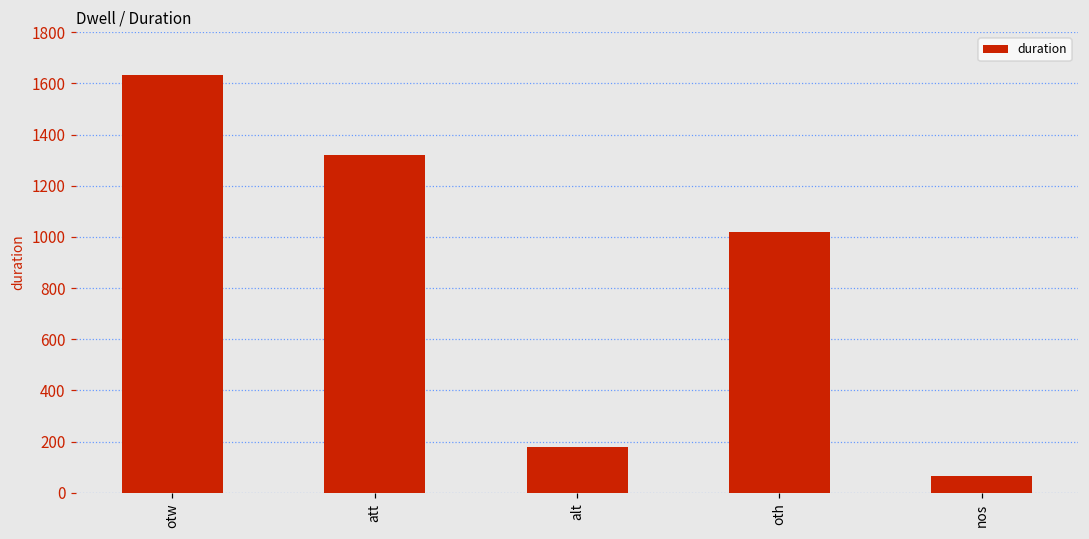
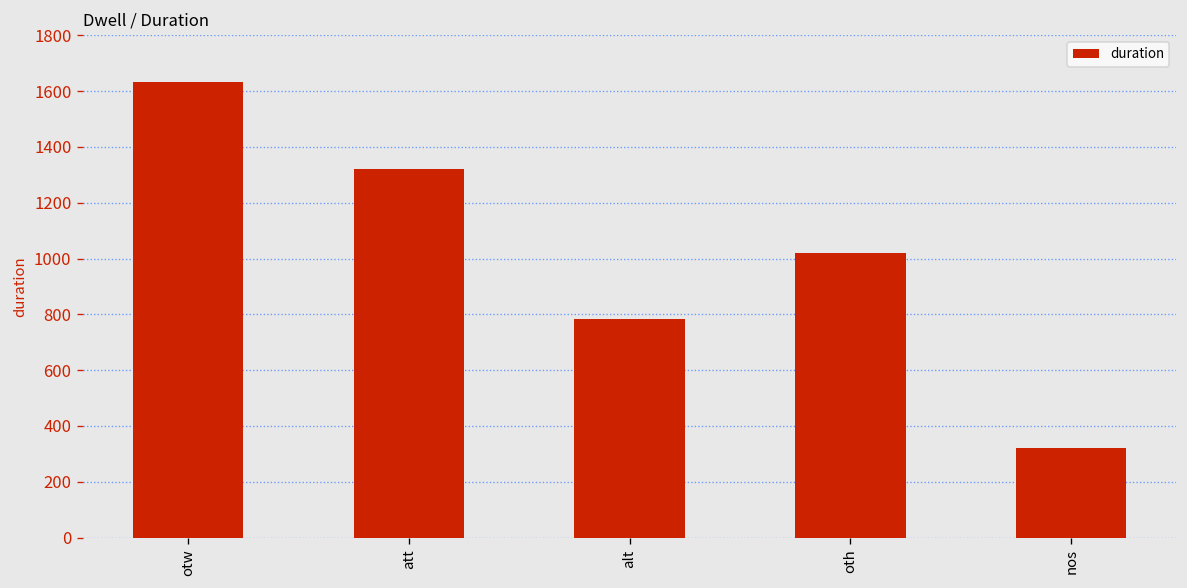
alt: 180 -> 780
nos: 70 -> 320
